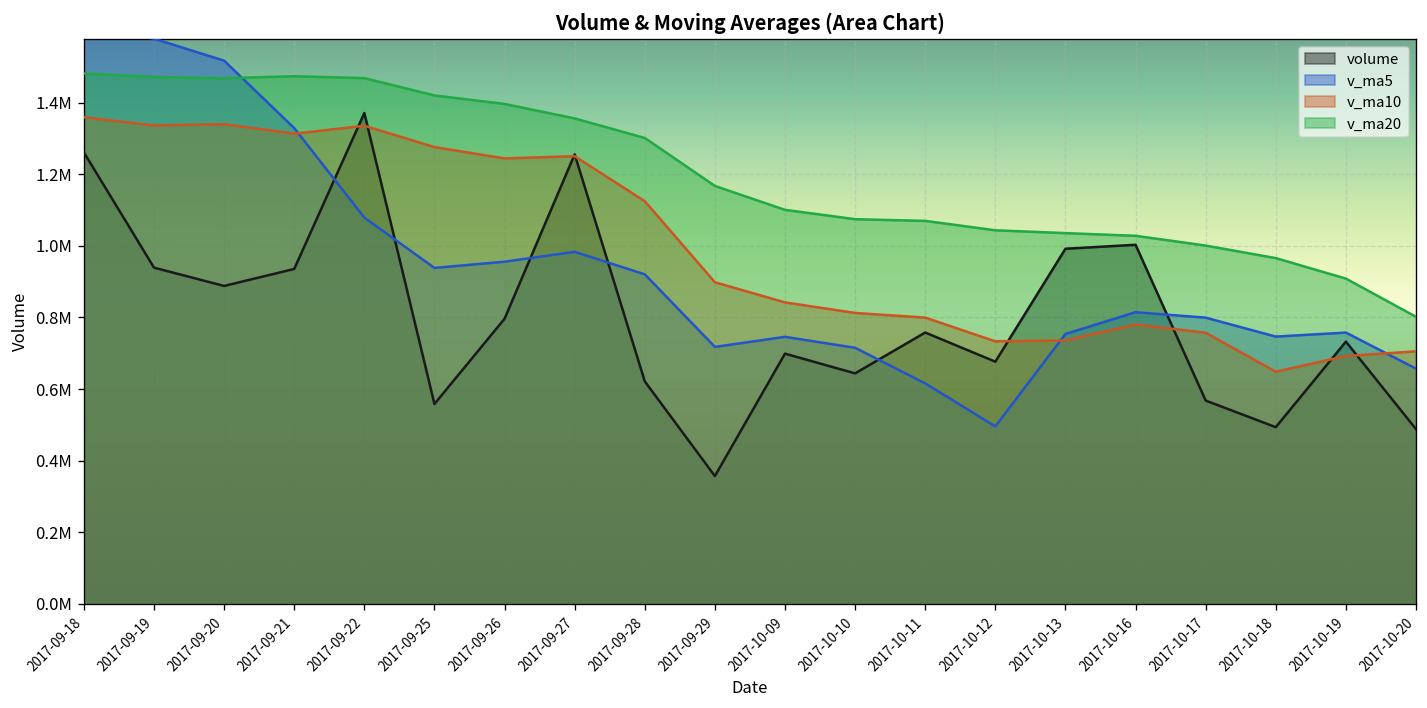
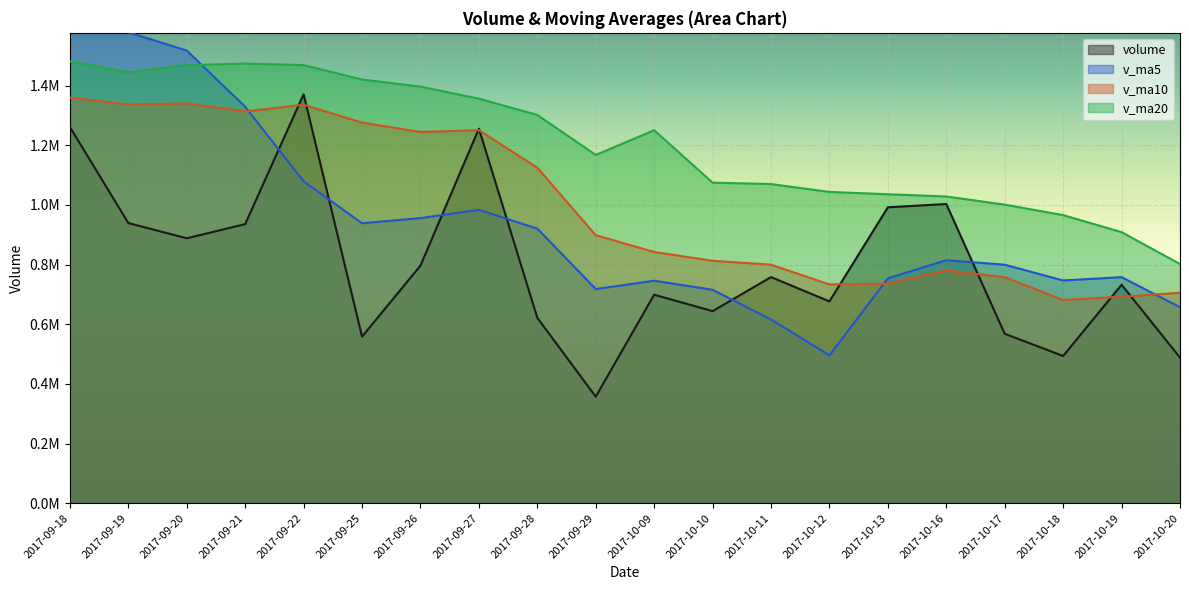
v_ma20, 2017-09-19: 1470000 -> 1440000
v_ma20, 2017-10-09: 1100000 -> 1250000
v_ma10, 2017-10-18: 650000 -> 680000
